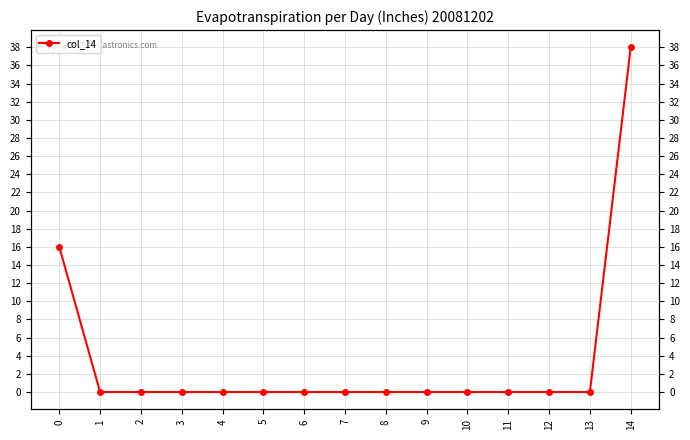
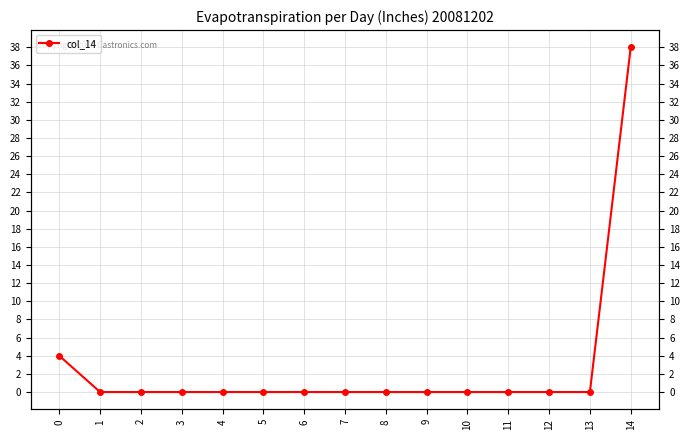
0: 16 -> 4
